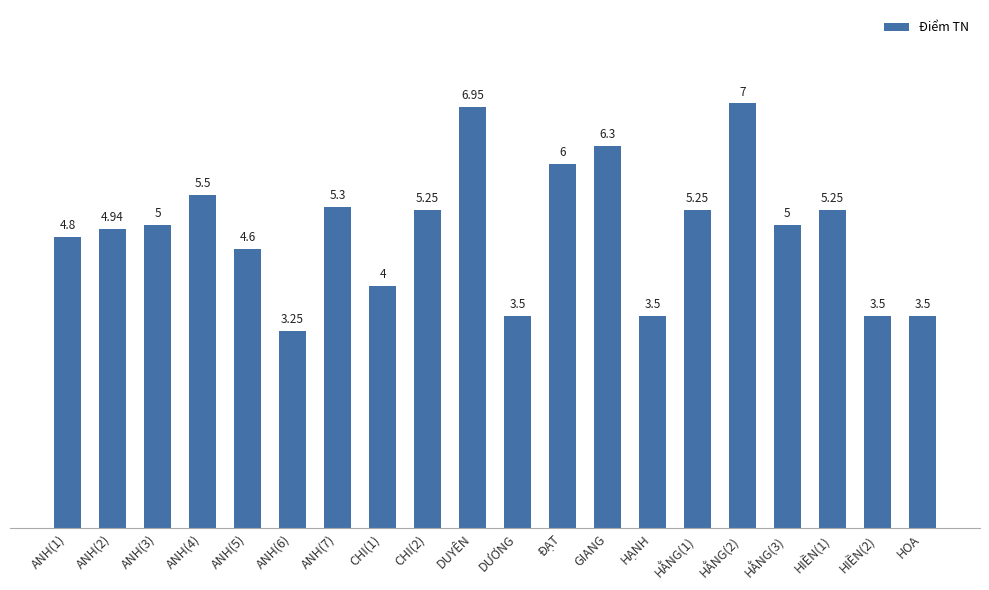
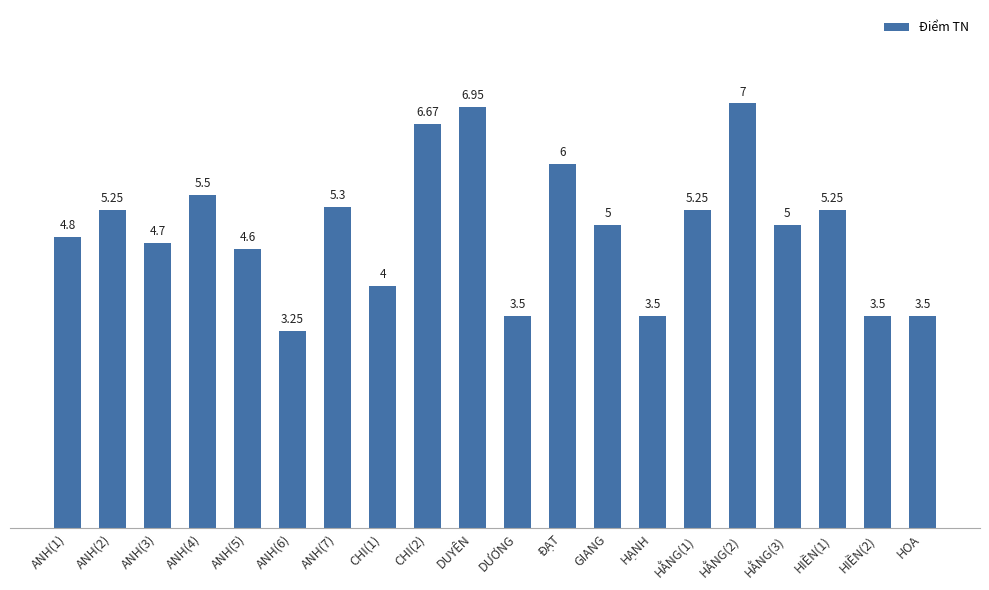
ANH(2): 4.94 -> 5.25
ANH(3): 5 -> 4.7
CHI(2): 5.25 -> 6.67
GIANG: 6.3 -> 5
